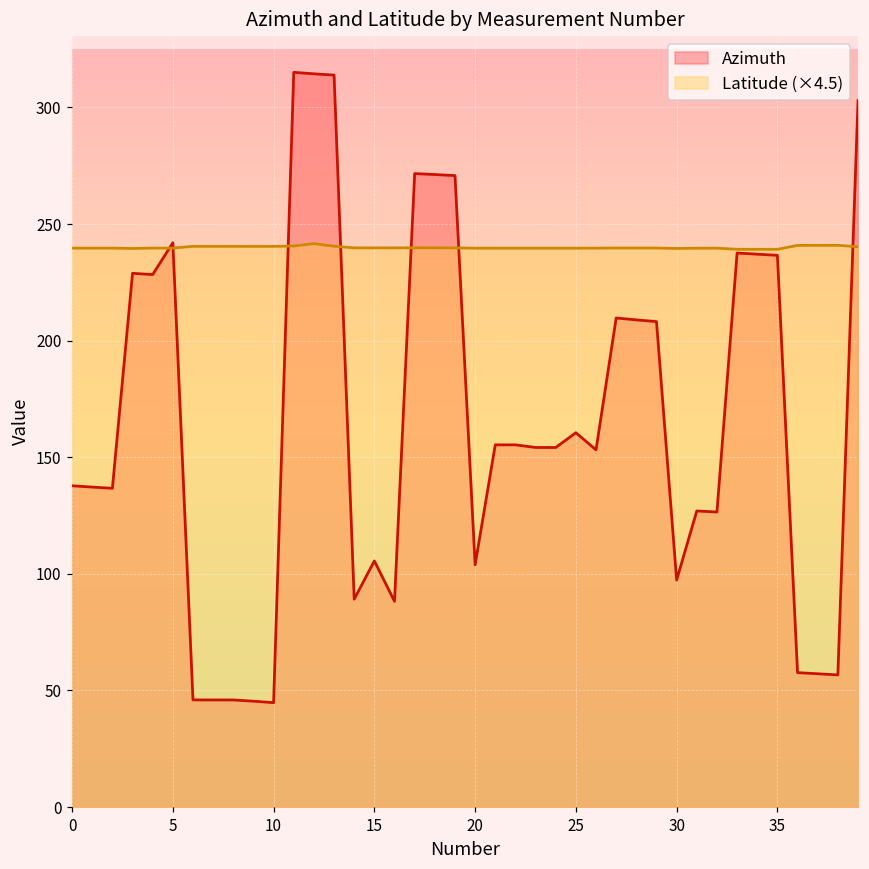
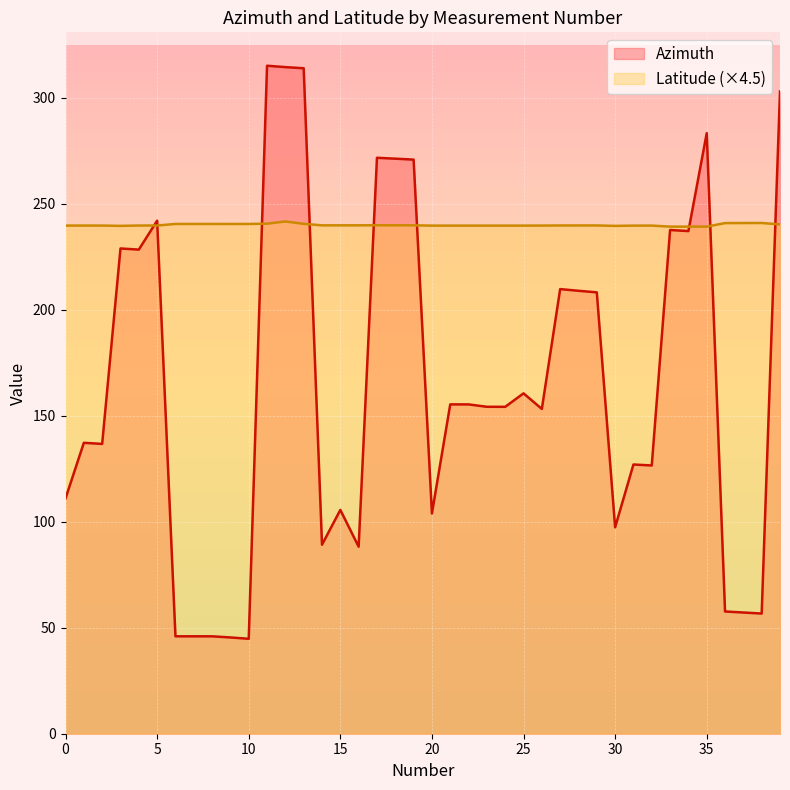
Azimuth, 0: 138 -> 111
Azimuth, 35: 237 -> 283
